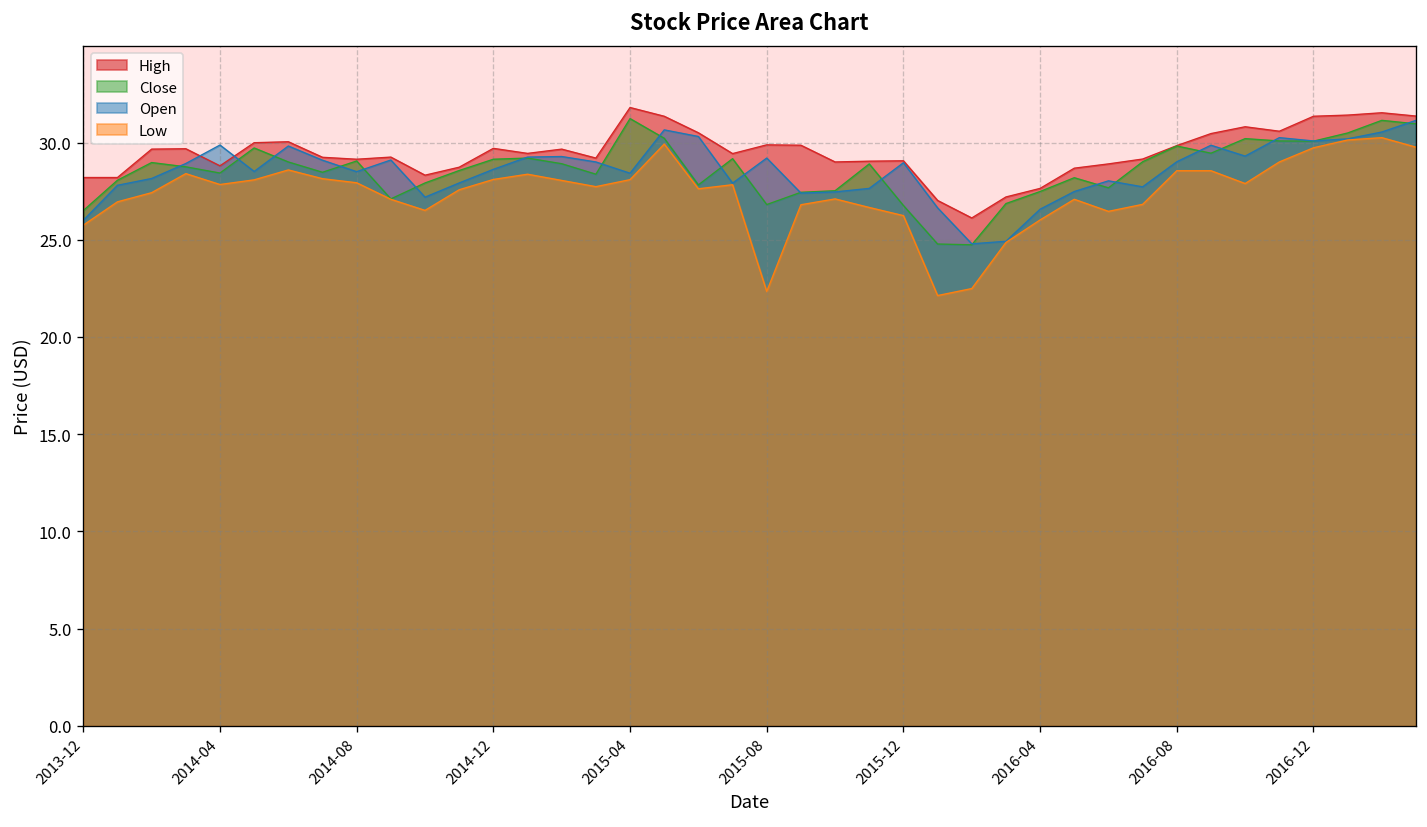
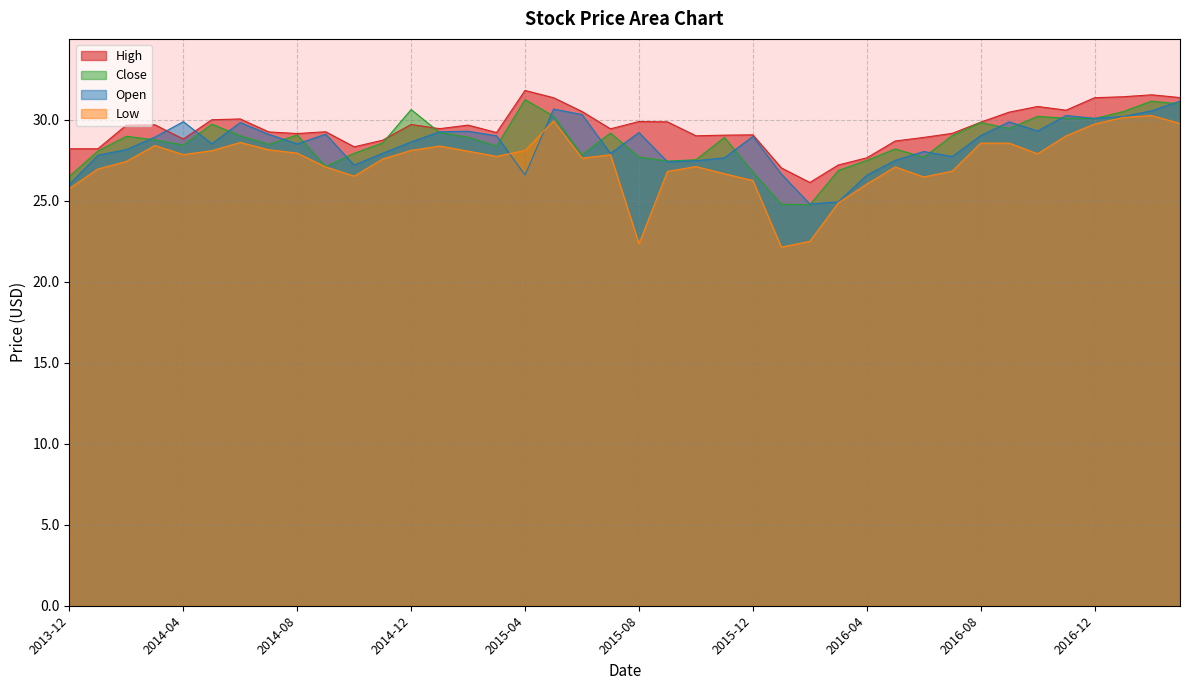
Close, 2014-12: 29.1 -> 30.6
Open, 2015-04: 28.4 -> 26.6
Close, 2015-08: 26.8 -> 27.7
